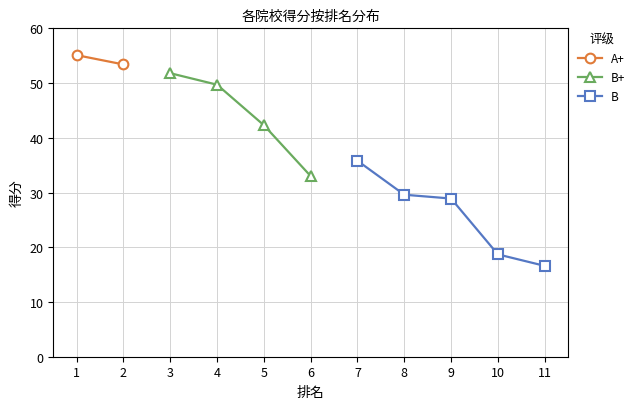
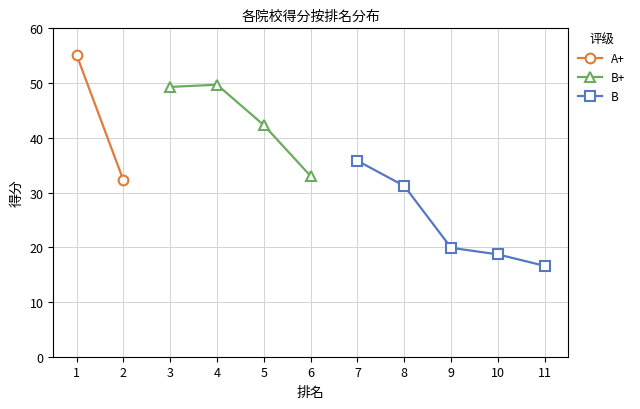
A+, 2: 53 -> 32
B+, 3: 52 -> 49
B, 8: 30 -> 31
B, 9: 29 -> 20
